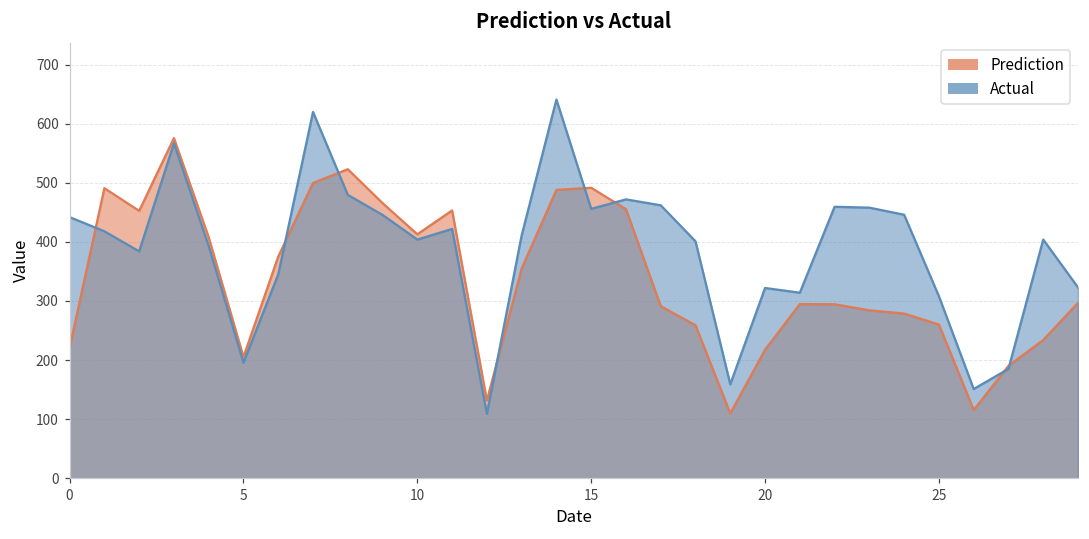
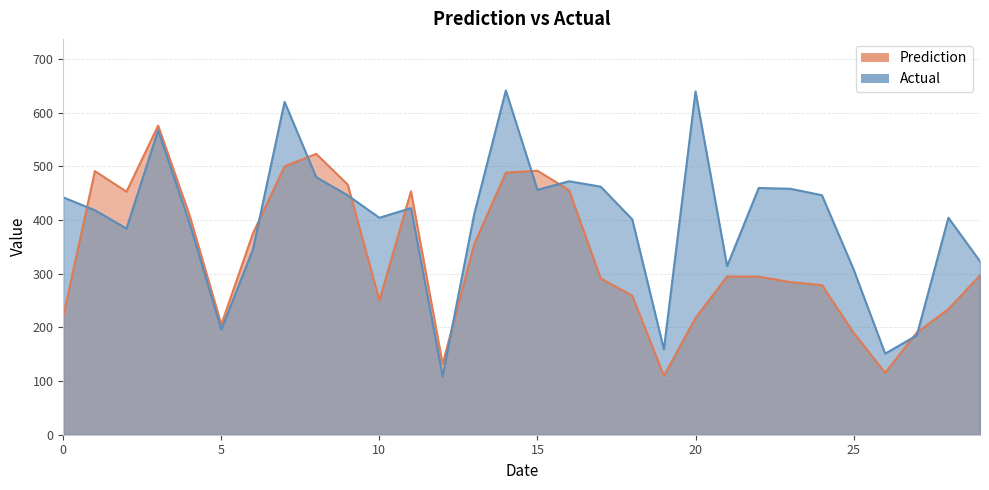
Prediction, 10: 410 -> 250
Actual, 20: 320 -> 640
Prediction, 25: 260 -> 190
